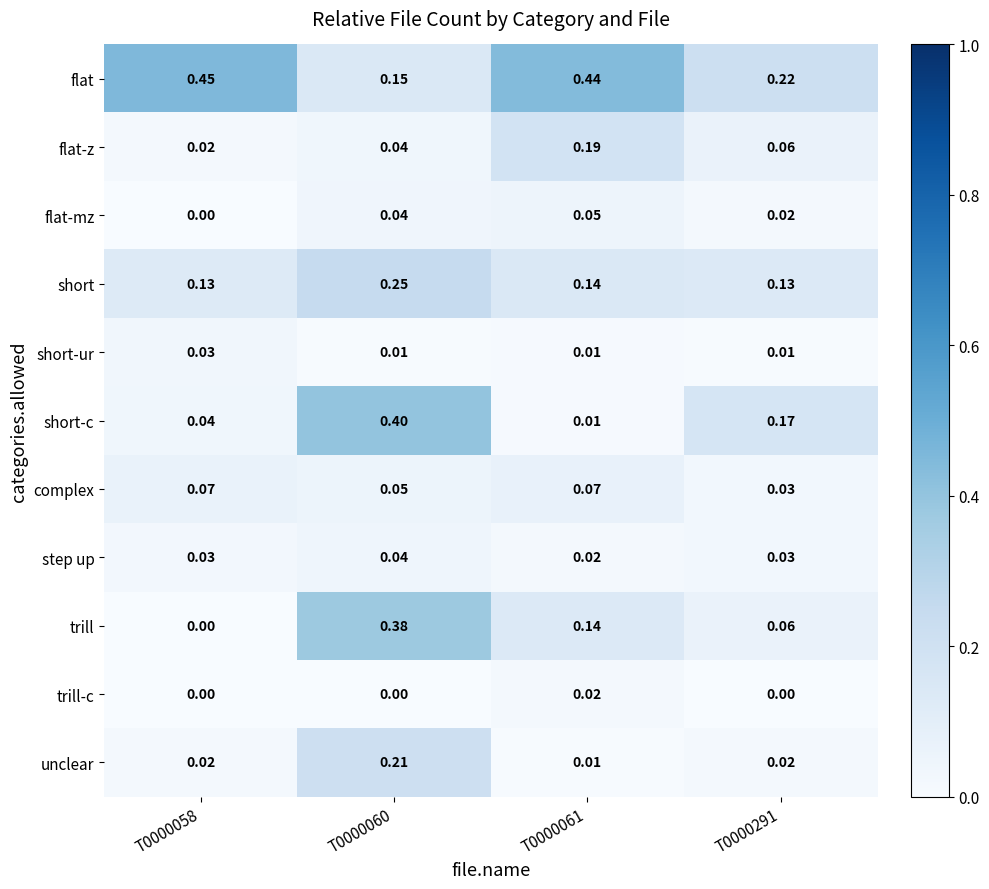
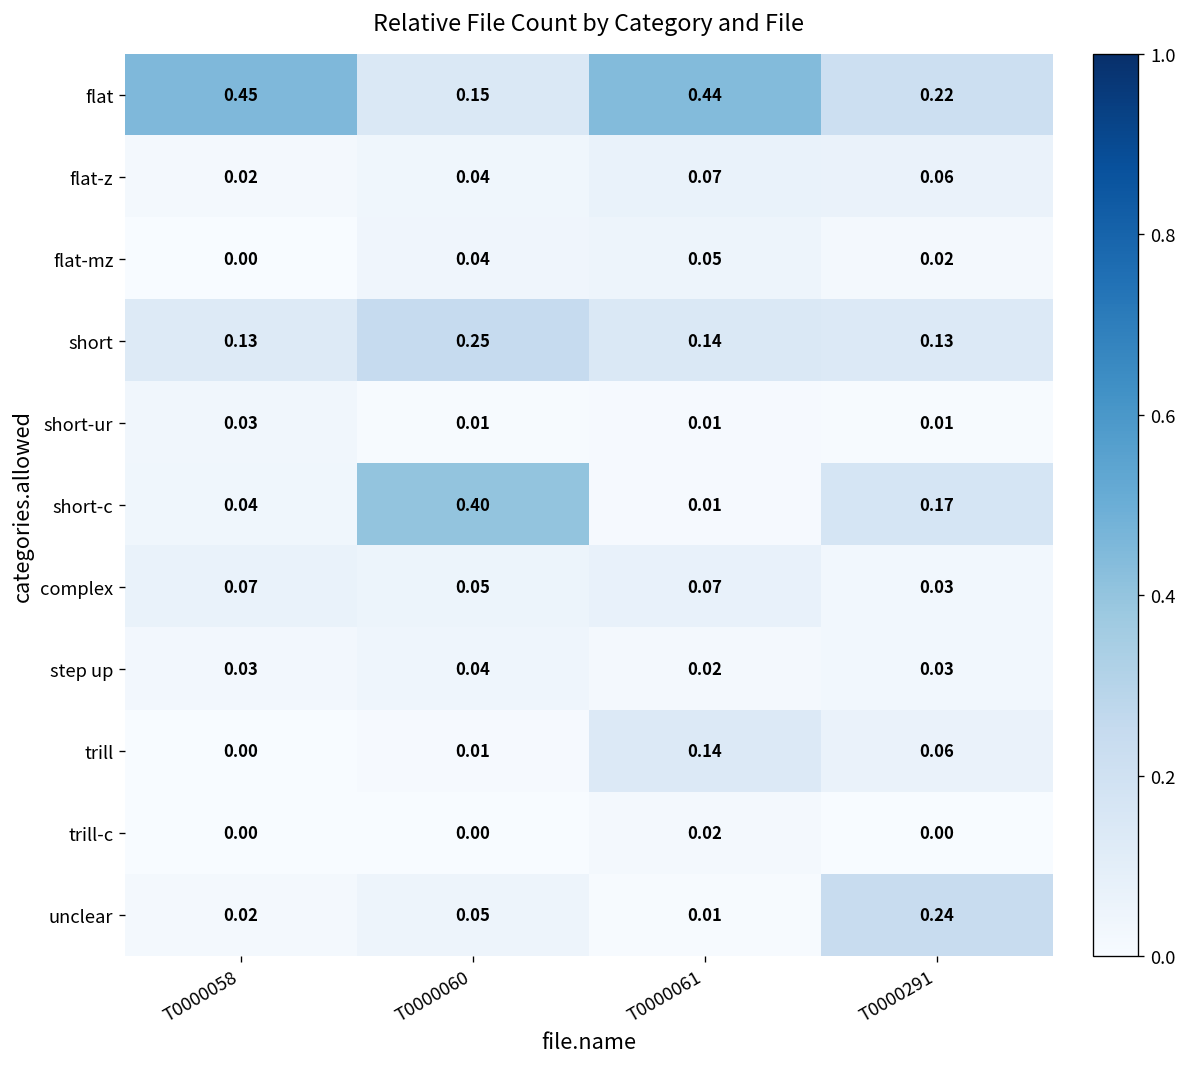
flat-z, T0000061: 0.19 -> 0.07
trill, T0000060: 0.38 -> 0.01
unclear, T0000060: 0.21 -> 0.05
unclear, T0000291: 0.02 -> 0.24
